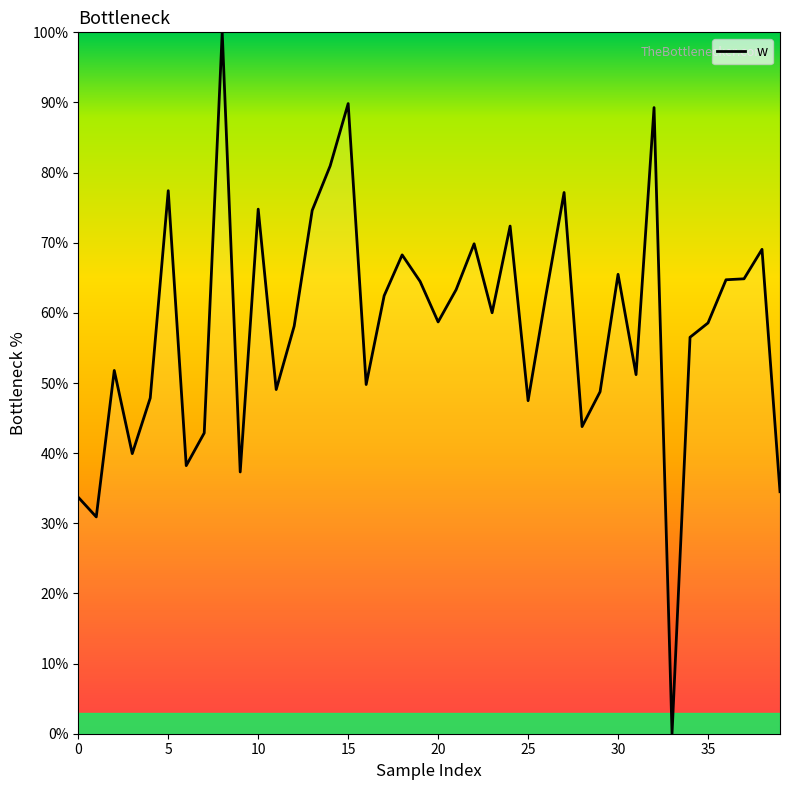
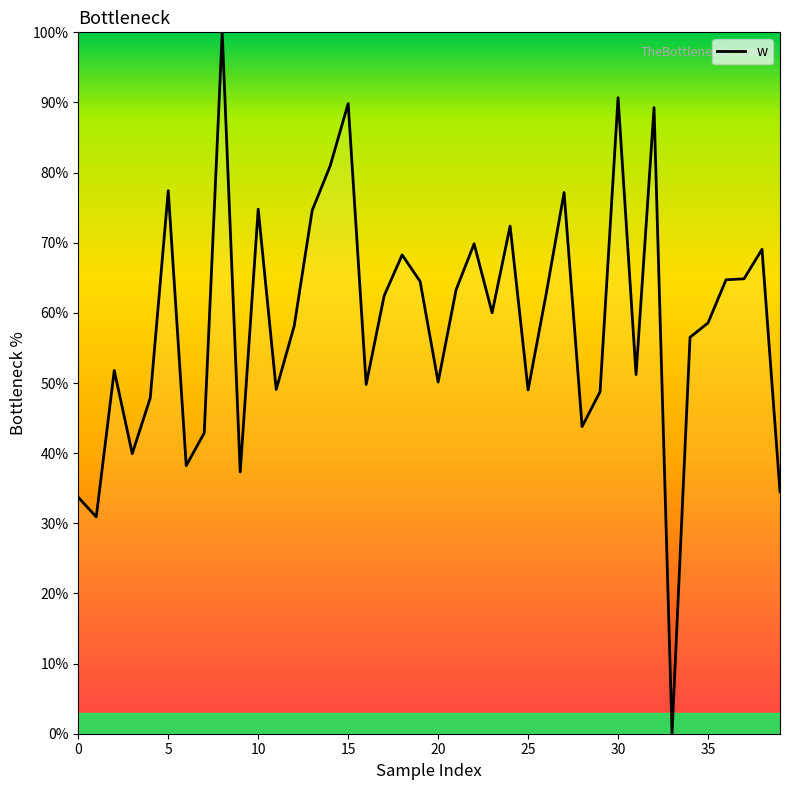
20: 59% -> 50%
25: 47% -> 49%
30: 65% -> 91%
